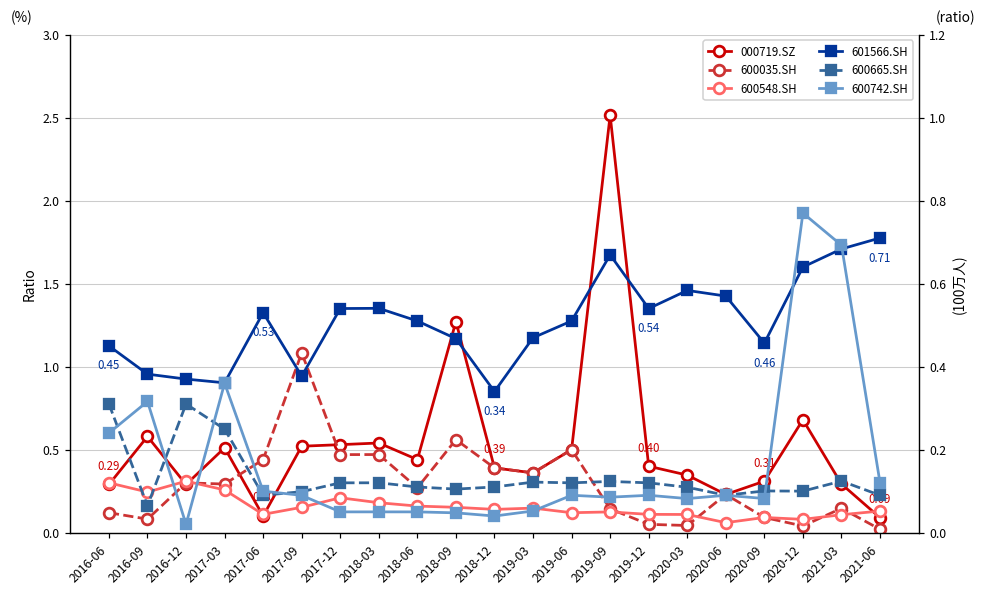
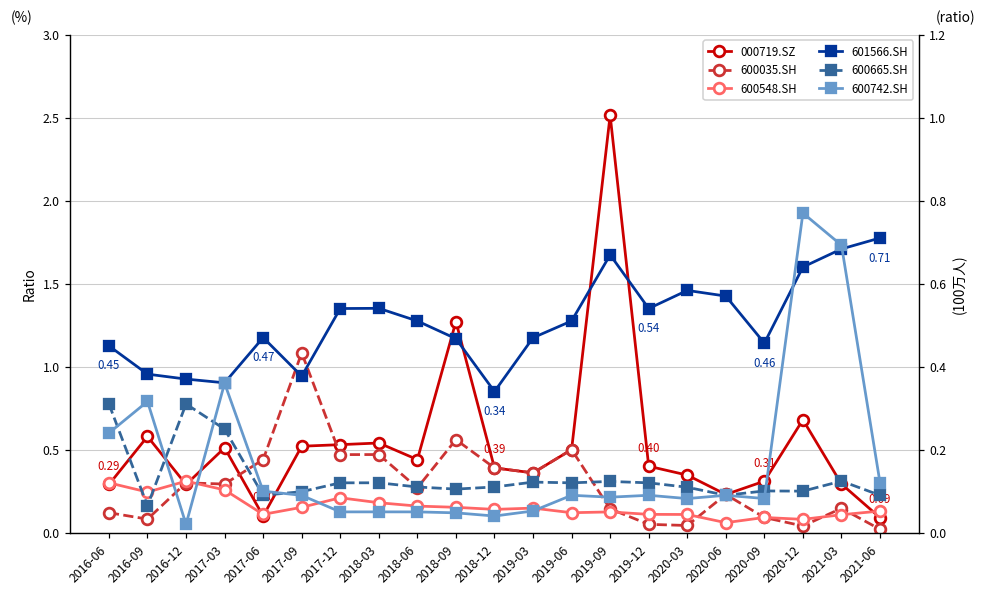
601566.SH, 2017-06: 0.53 -> 0.47
